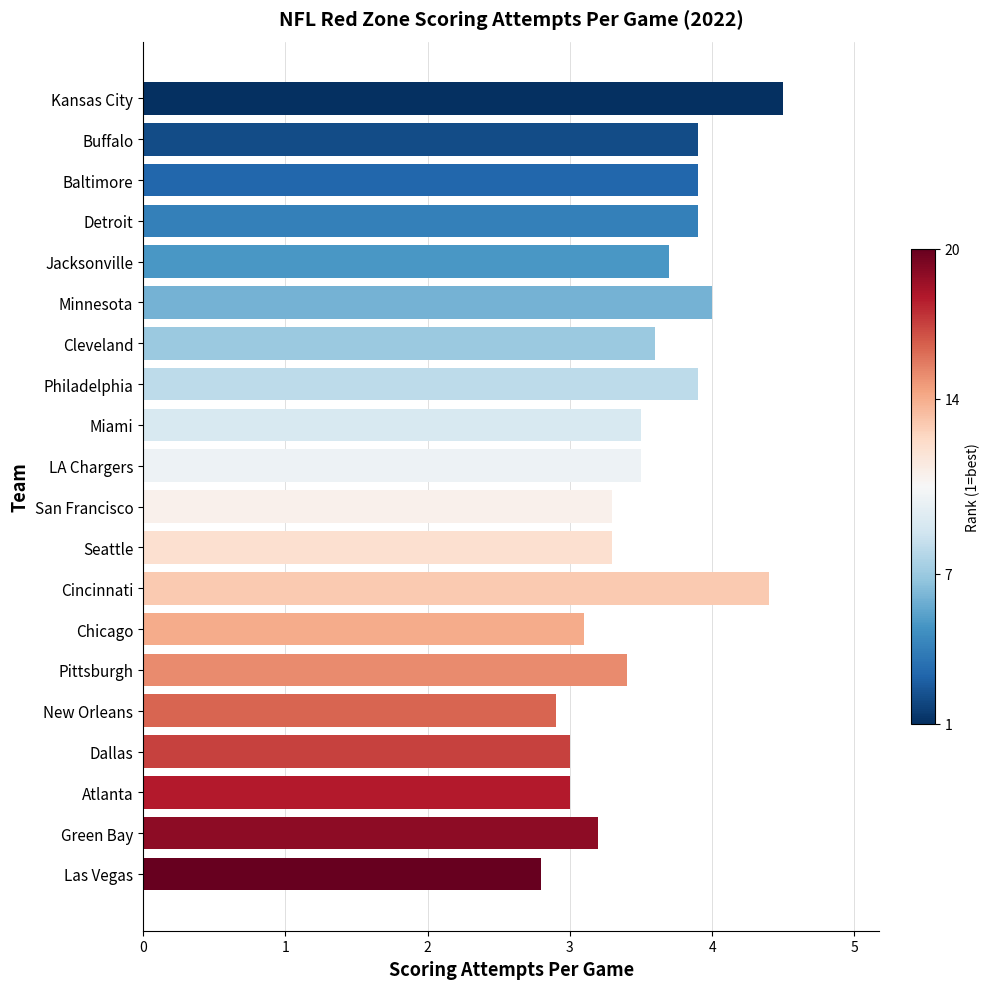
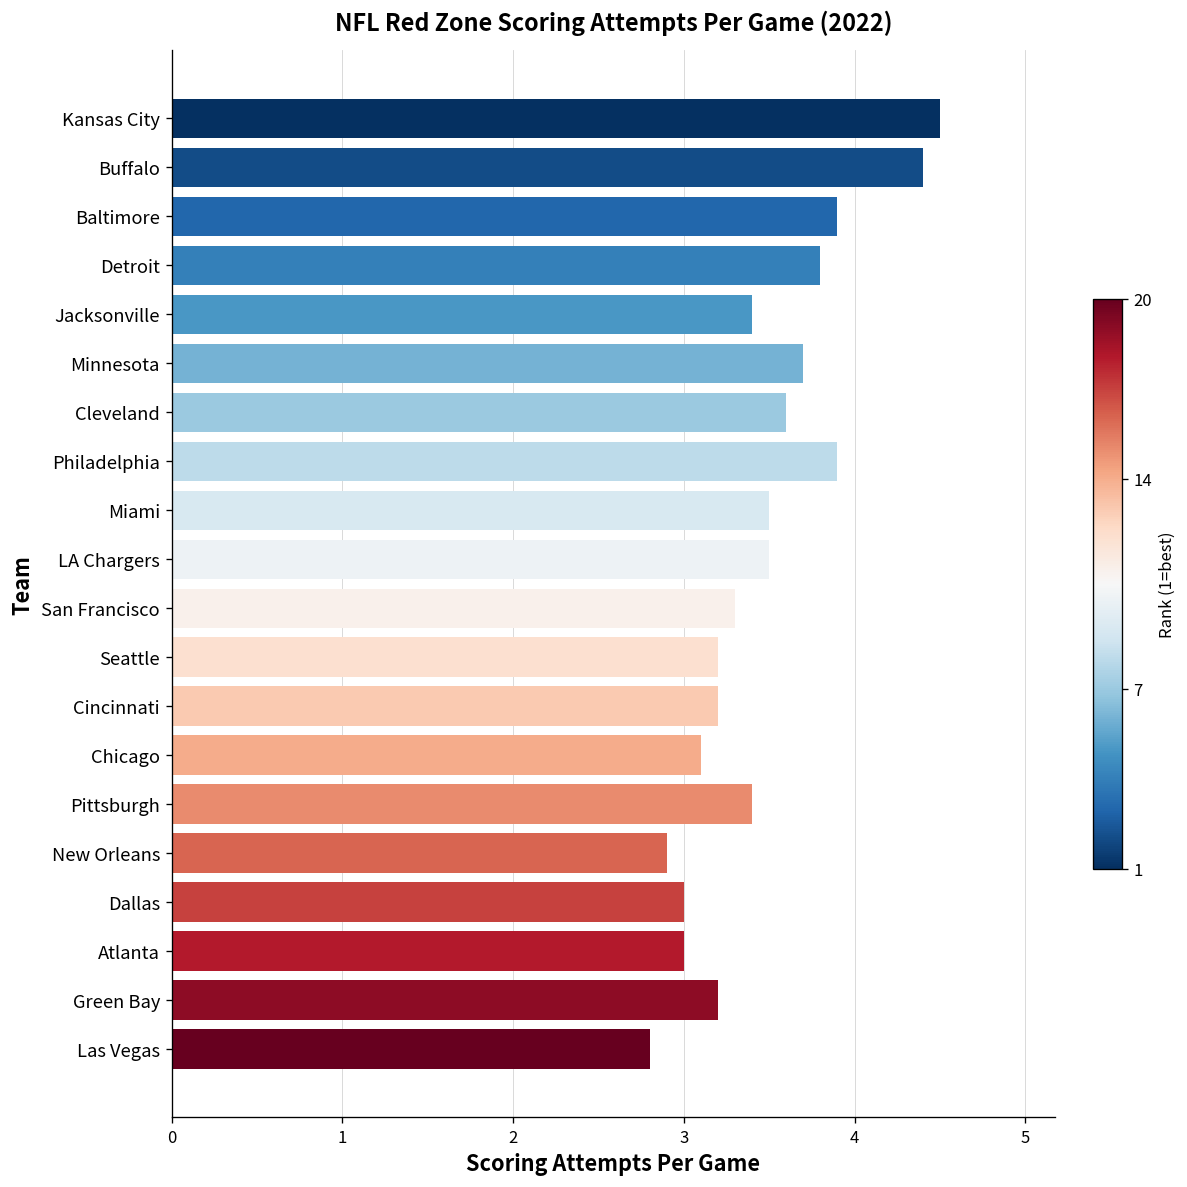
Buffalo: 3.9 -> 4.4
Detroit: 3.9 -> 3.8
Jacksonville: 3.7 -> 3.4
Minnesota: 4.0 -> 3.7
Seattle: 3.3 -> 3.2
Cincinnati: 4.4 -> 3.2
